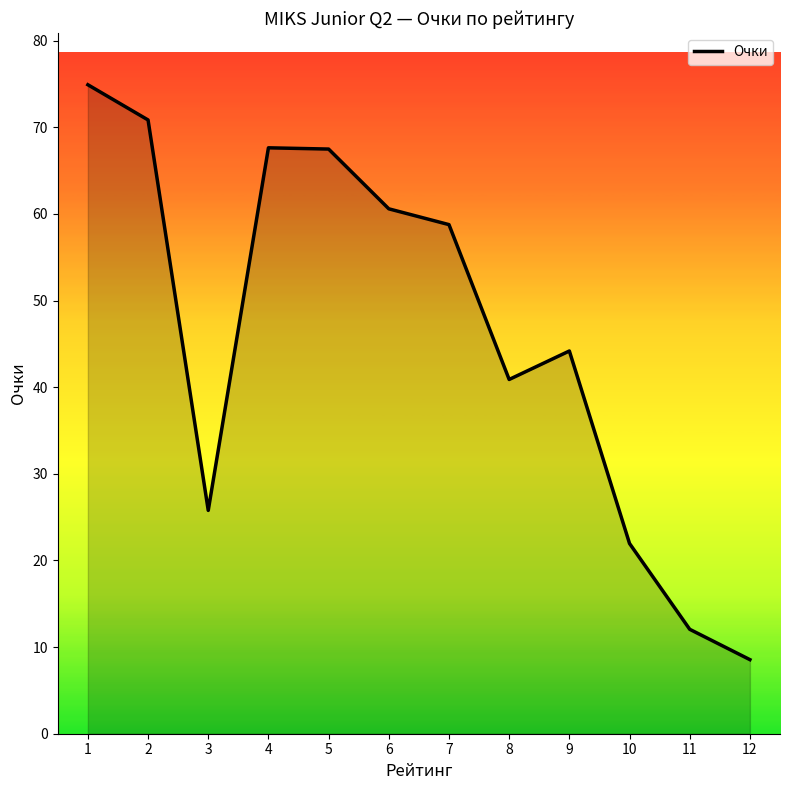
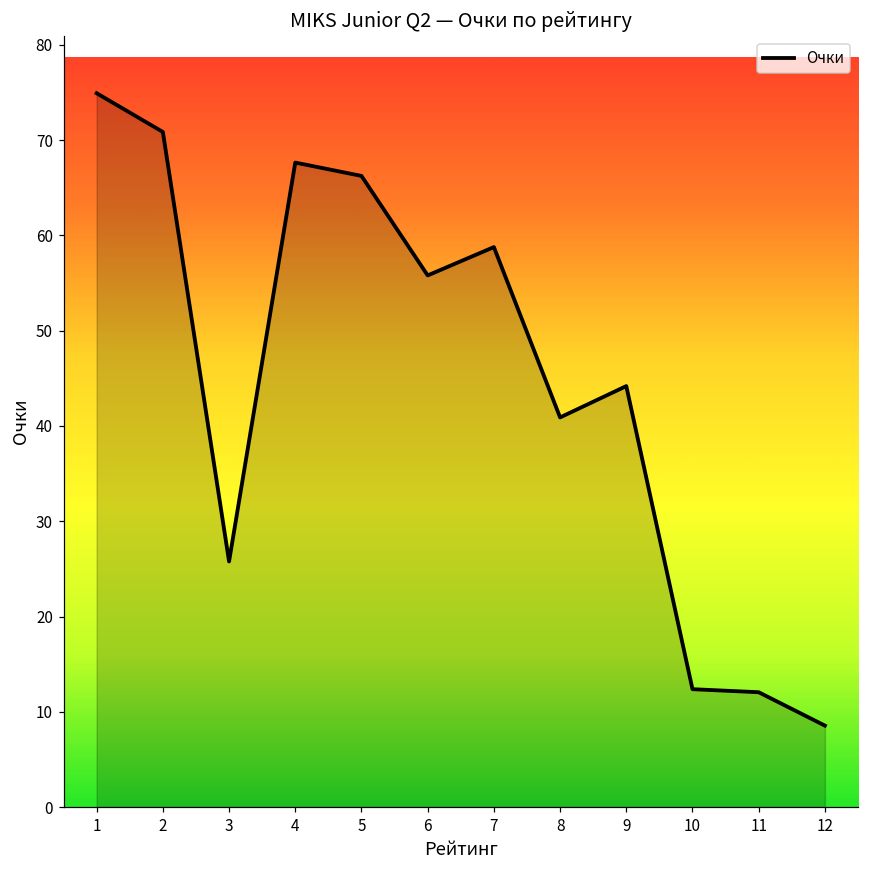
5: 67 -> 66
6: 61 -> 56
10: 22 -> 12
